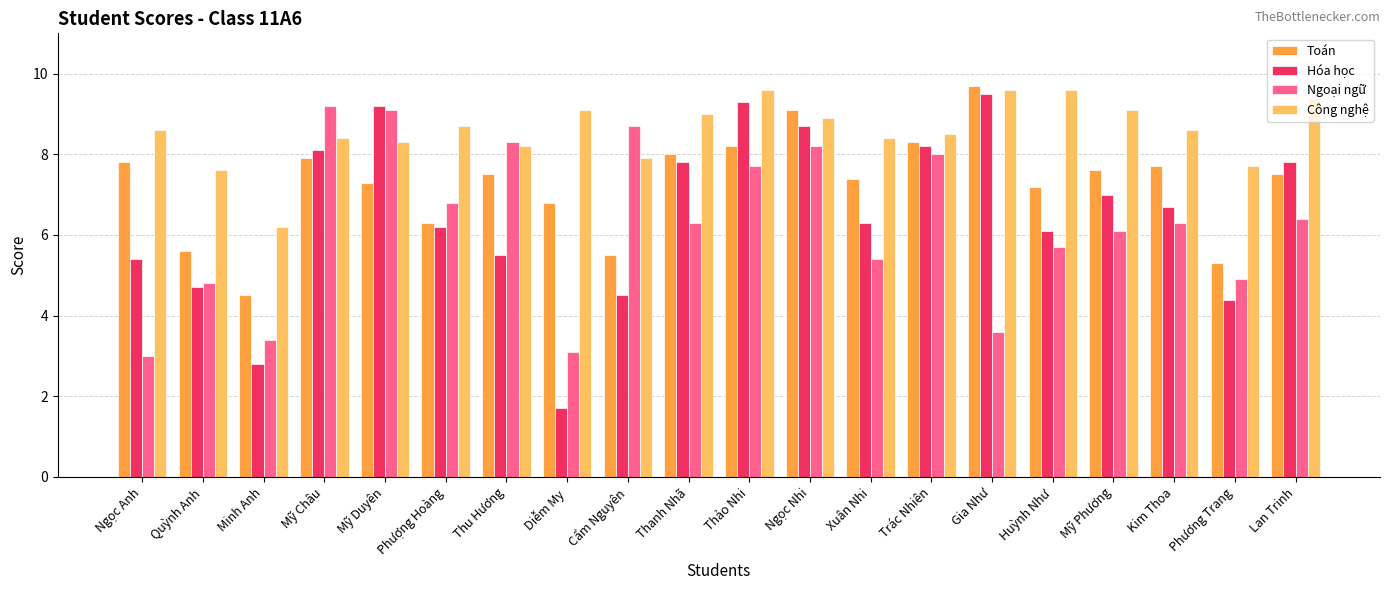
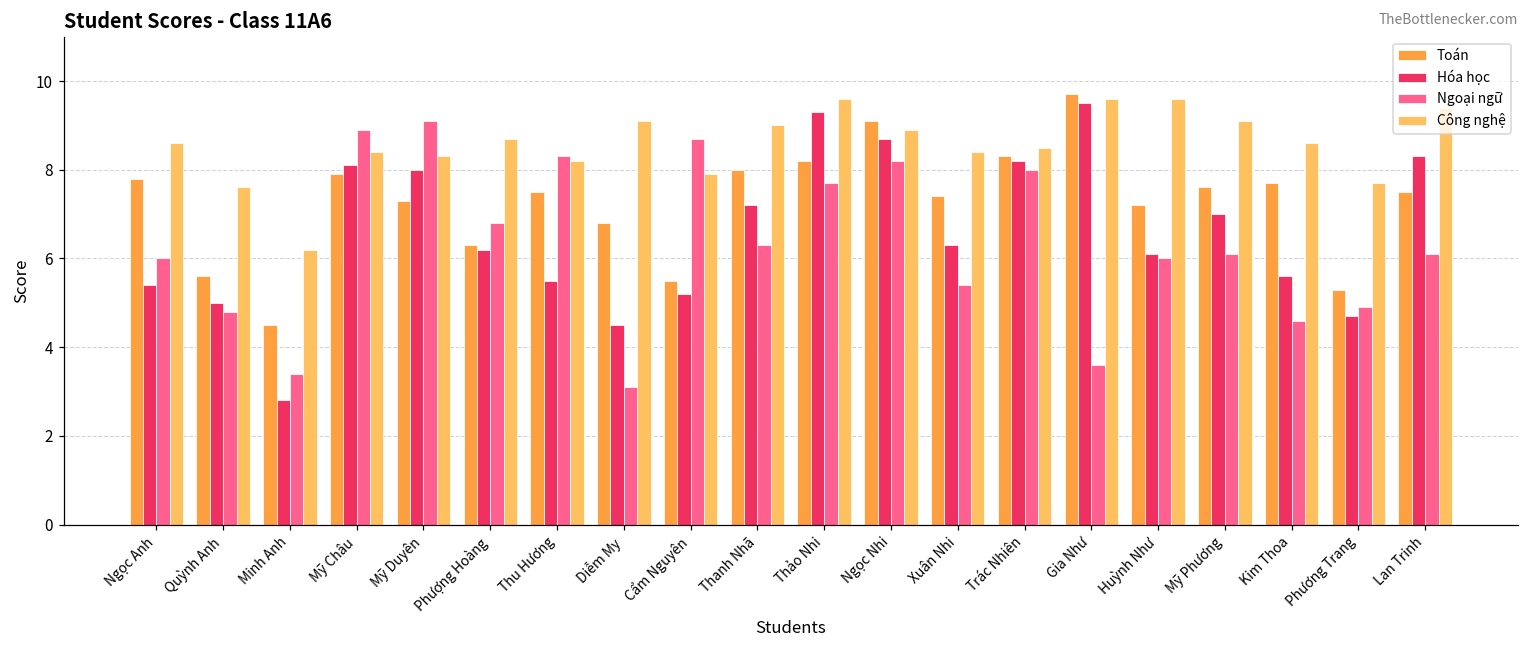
Ngoại ngữ, Ngọc Anh: 3 -> 6
Hóa học, Quỳnh Anh: 4.7 -> 5.0
Ngoại ngữ, Mỹ Châu: 9.2 -> 8.9
Hóa học, Mỹ Duyên: 9.2 -> 8.0
Hóa học, Diễm My: 1.7 -> 4.5
Hóa học, Cẩm Nguyên: 4.5 -> 5.2
Hóa học, Thanh Nhã: 7.8 -> 7.2
Ngoại ngữ, Huỳnh Như: 5.7 -> 6.0
Hóa học, Kim Thoa: 6.7 -> 5.6
Ngoại ngữ, Kim Thoa: 6.3 -> 4.6
Hóa học, Phương Trang: 4.4 -> 4.7
Hóa học, Lan Trinh: 7.8 -> 8.3
Ngoại ngữ, Lan Trinh: 6.4 -> 6.1
